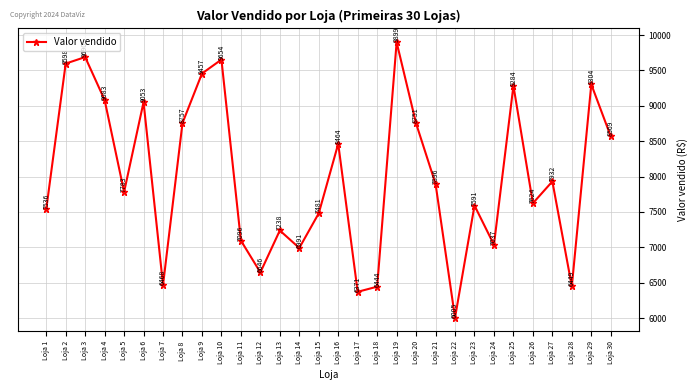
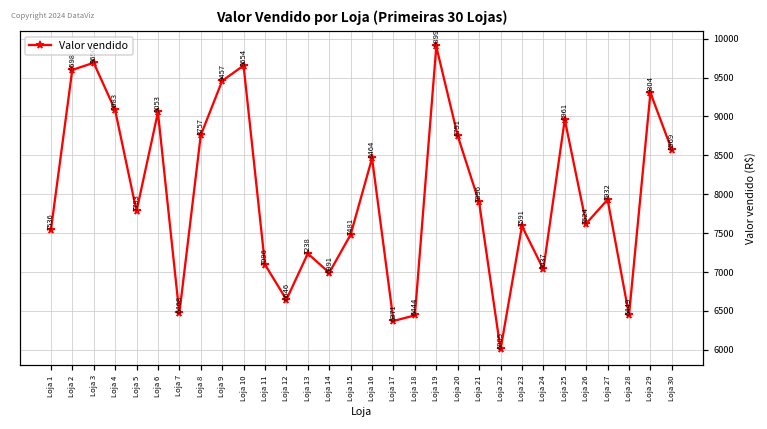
Loja 25: 9284 -> 8961
